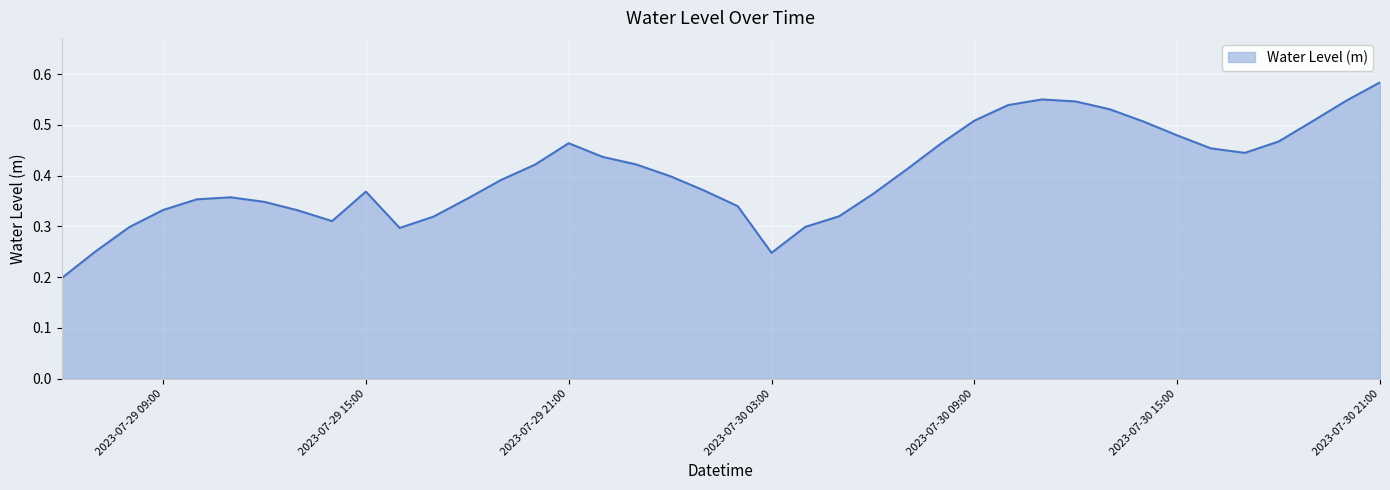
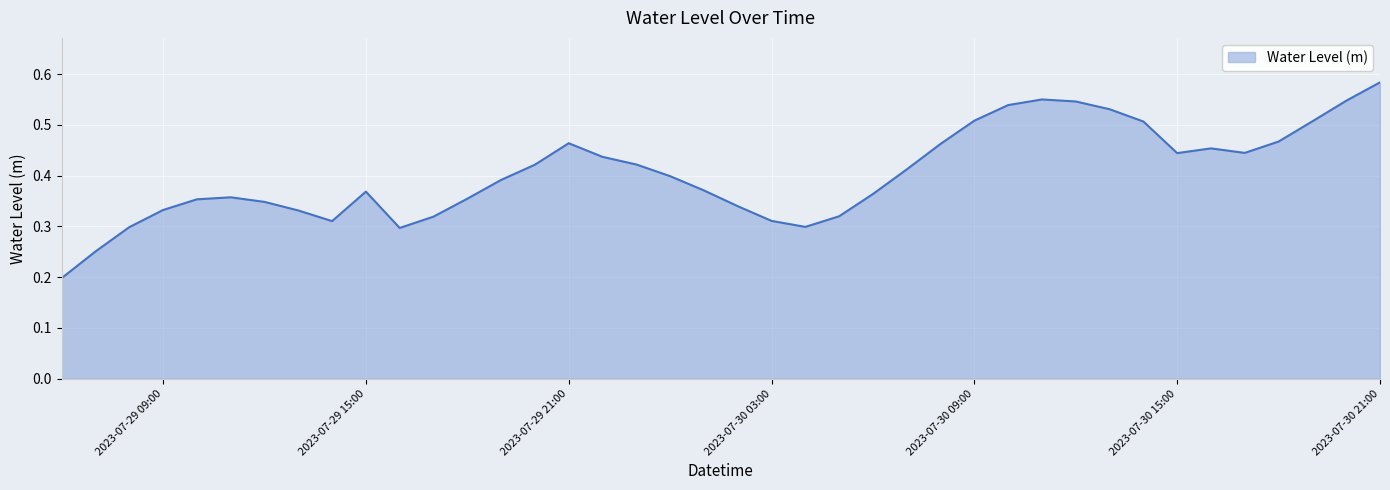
2023-07-30 03:00: 0.25 -> 0.31
2023-07-30 15:00: 0.48 -> 0.44
